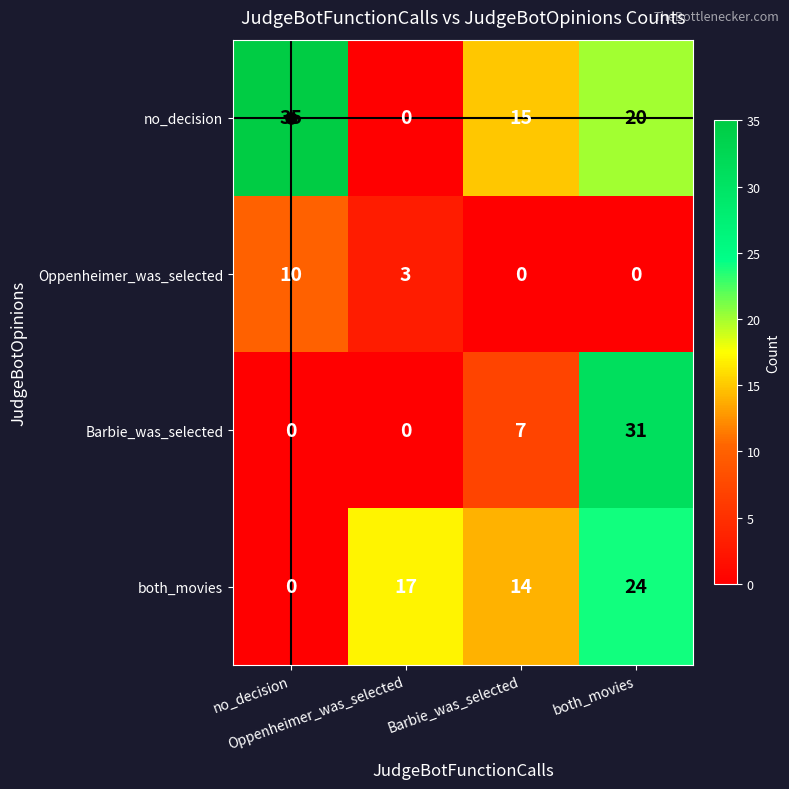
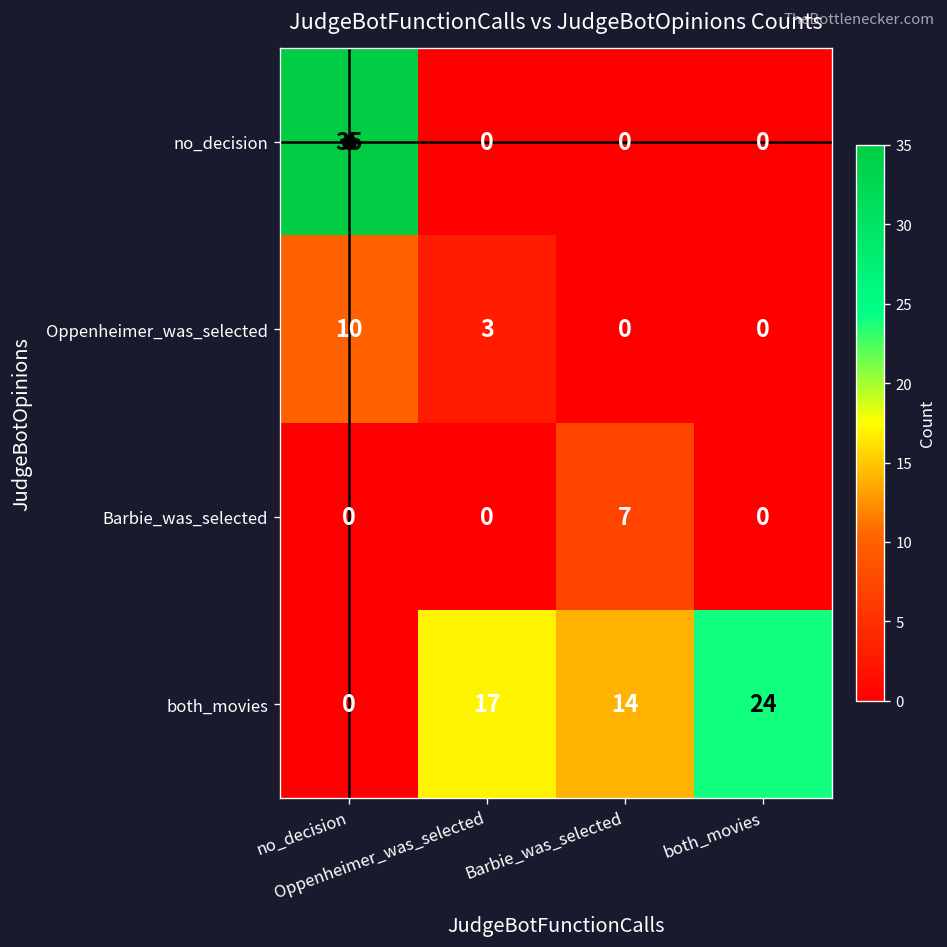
no_decision, Barbie_was_selected: 15 -> 0
no_decision, both_movies: 20 -> 0
Barbie_was_selected, both_movies: 31 -> 0
